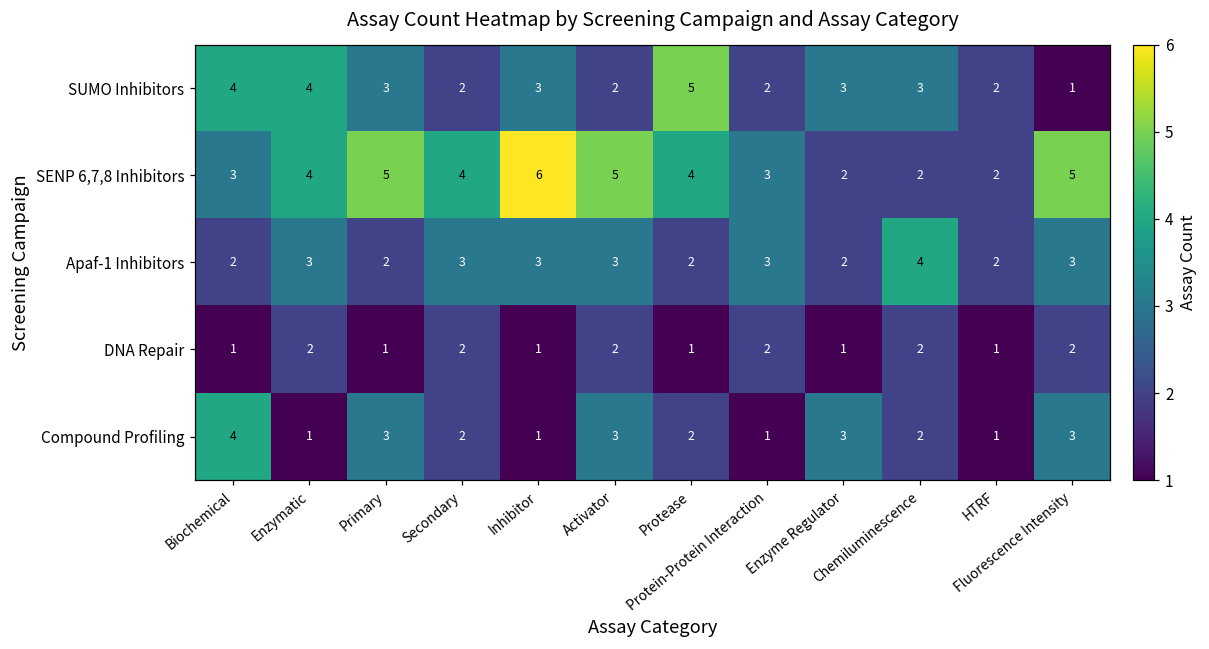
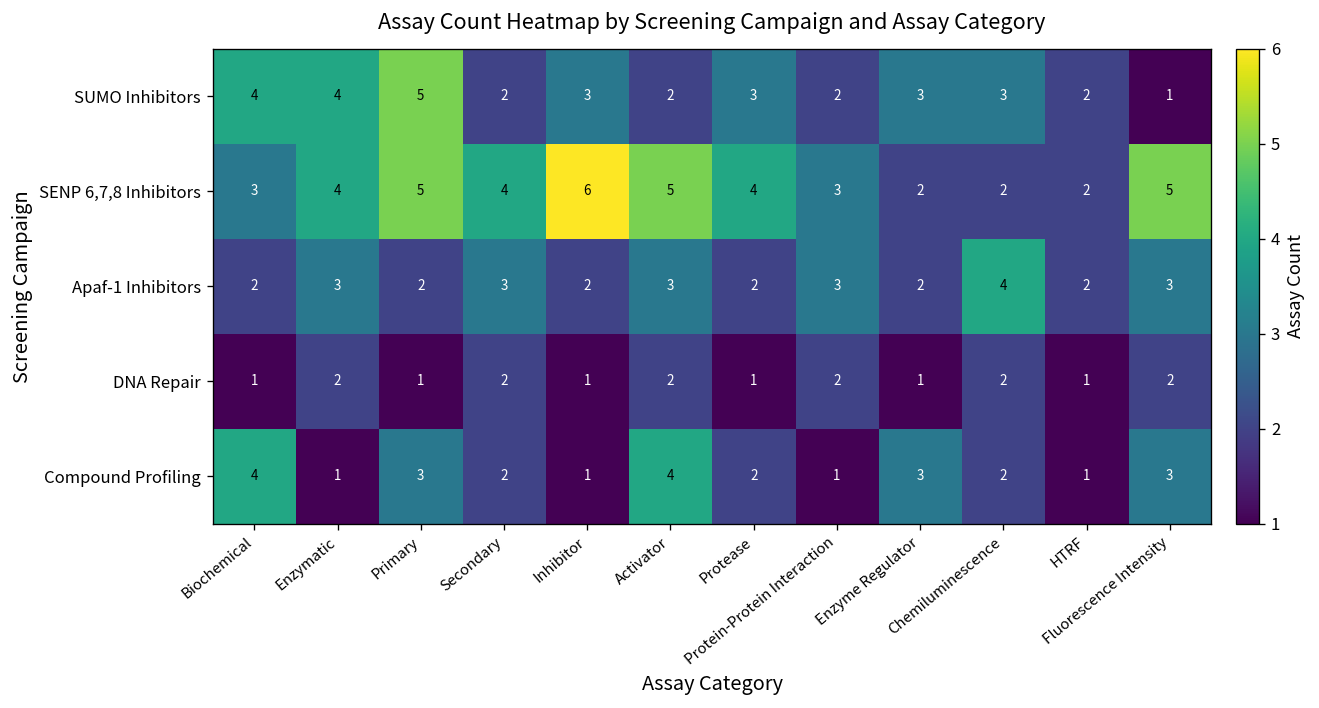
SUMO Inhibitors, Primary: 3 -> 5
SUMO Inhibitors, Protease: 5 -> 3
Apaf-1 Inhibitors, Inhibitor: 3 -> 2
Compound Profiling, Activator: 3 -> 4
